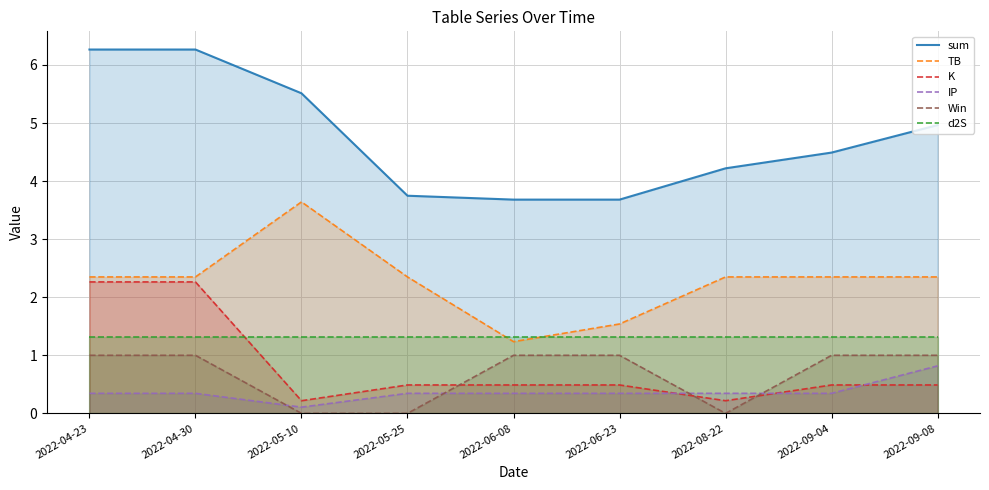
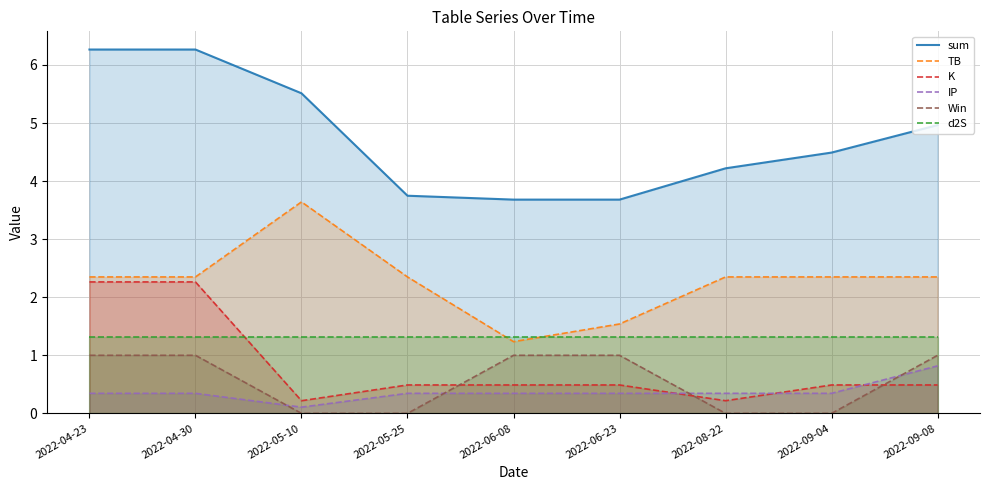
Win, 2022-09-04: 1 -> 0
